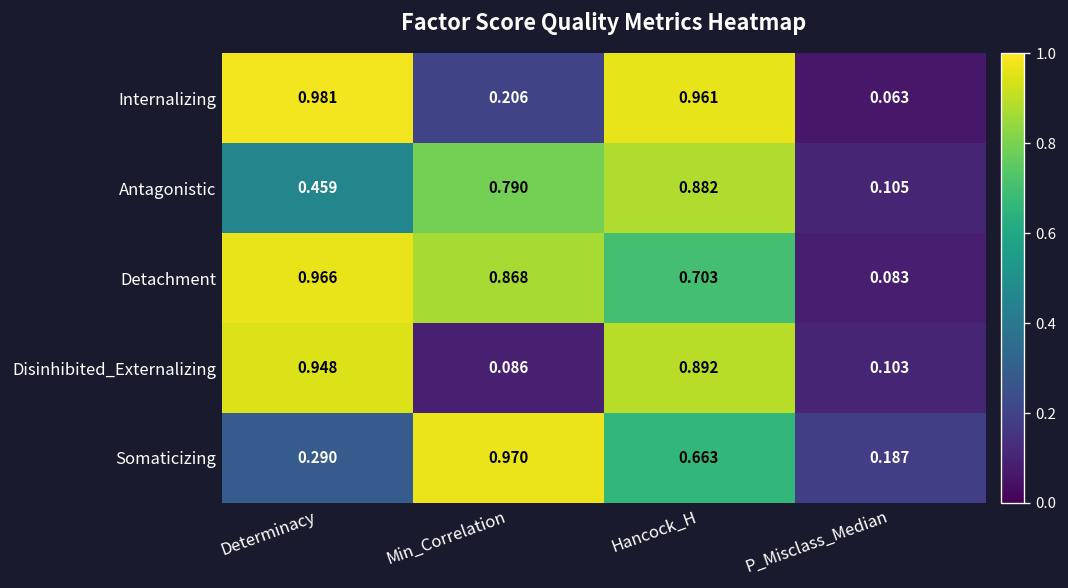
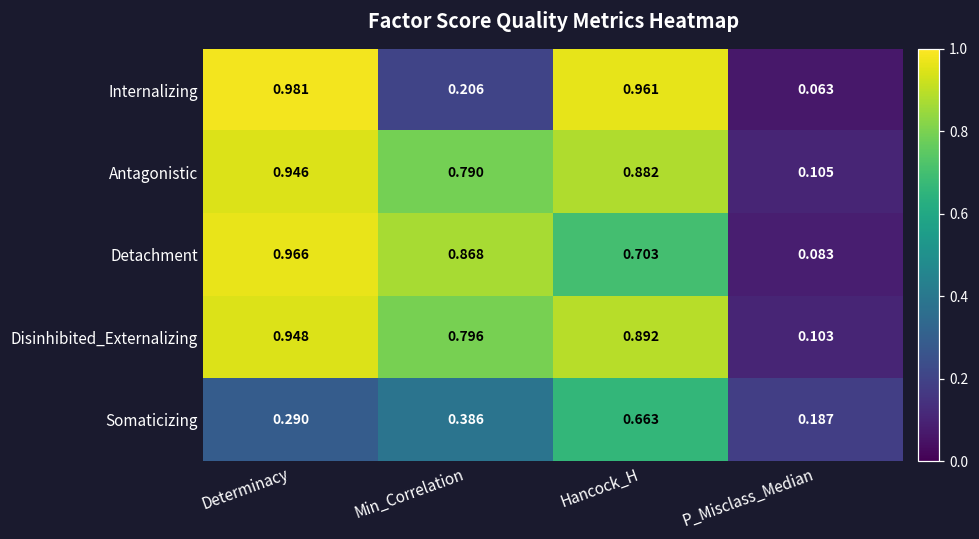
Antagonistic, Determinacy: 0.459 -> 0.946
Disinhibited_Externalizing, Min_Correlation: 0.086 -> 0.796
Somaticizing, Min_Correlation: 0.970 -> 0.386
